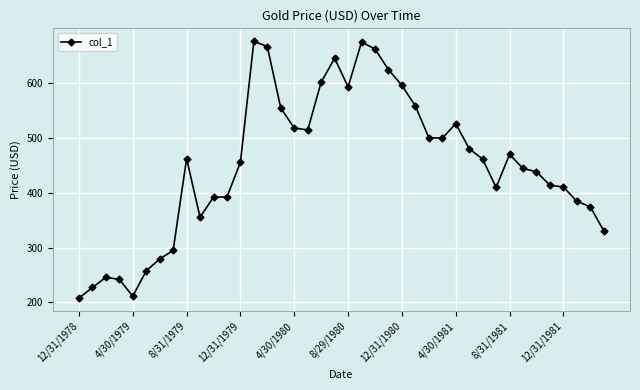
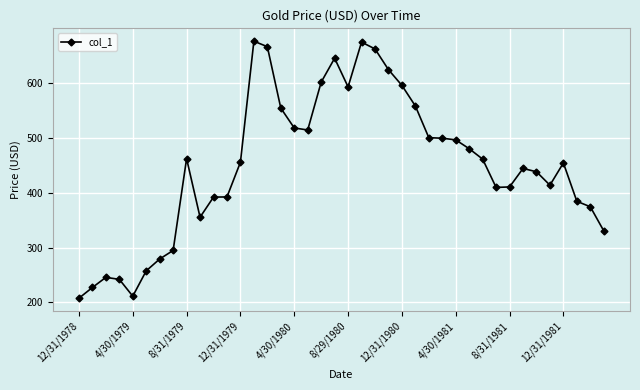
4/30/1981: 530 -> 500
8/31/1981: 470 -> 410
12/31/1981: 410 -> 450
